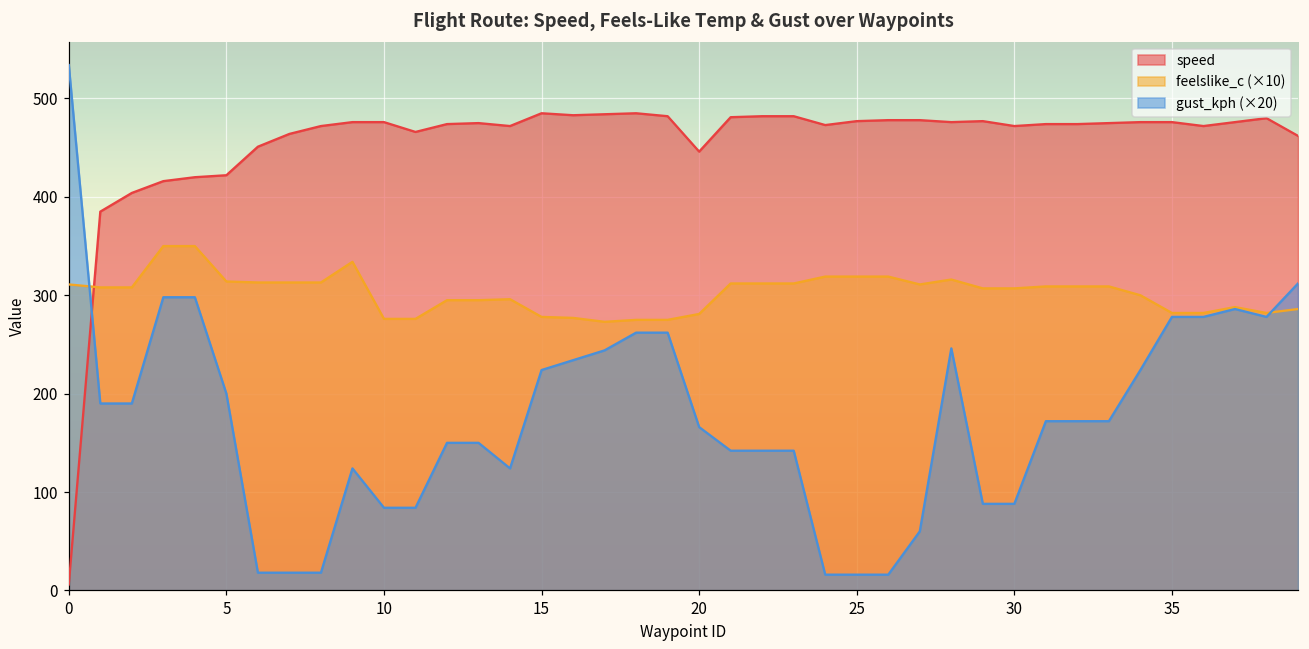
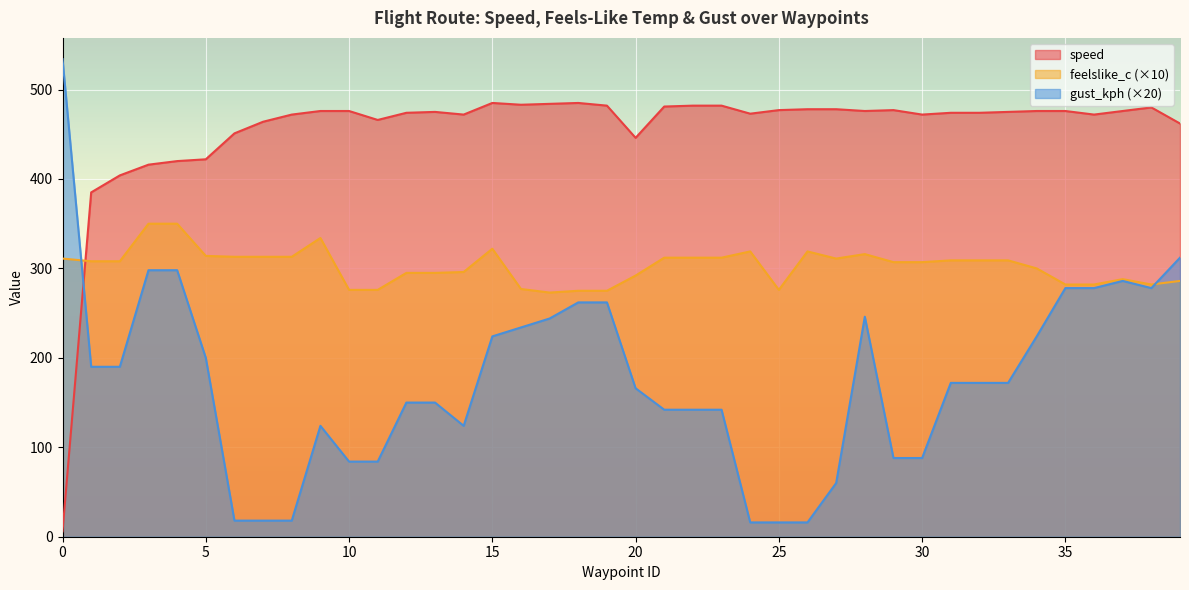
feelslike_c (×10), 15: 280 -> 320
feelslike_c (×10), 20: 280 -> 290
feelslike_c (×10), 25: 320 -> 280
